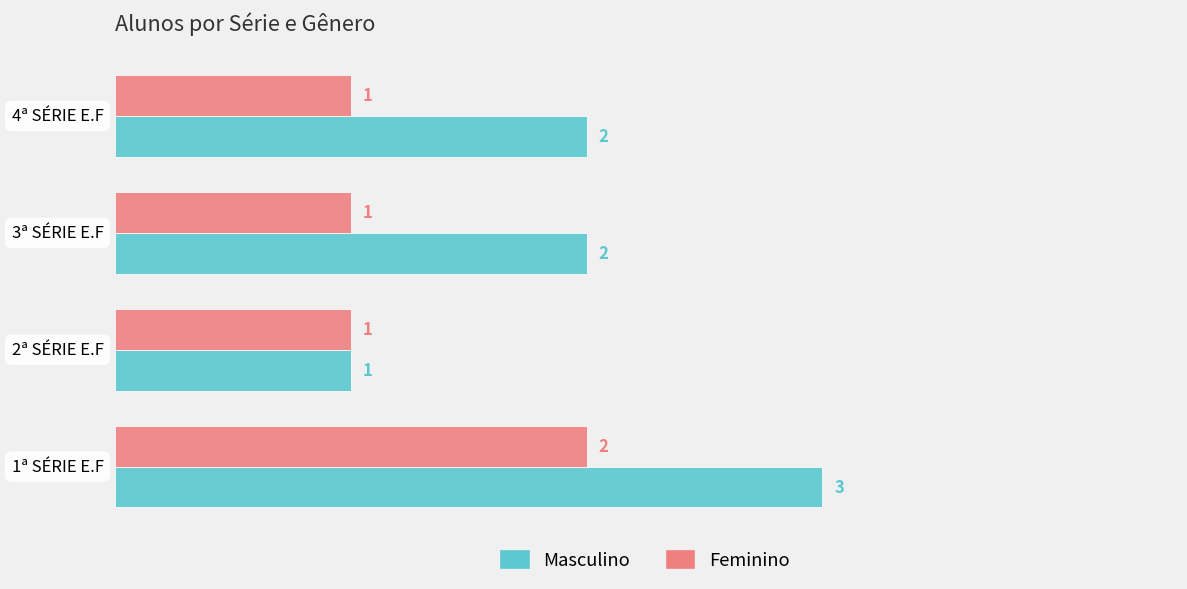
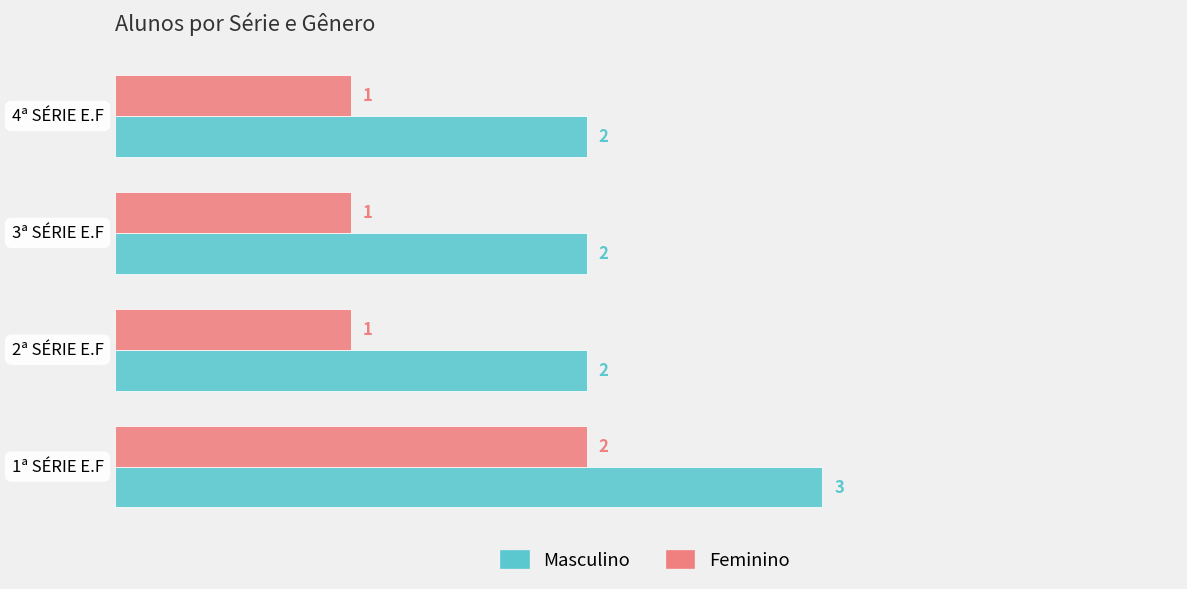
Masculino, 2ª SÉRIE E.F: 1 -> 2
